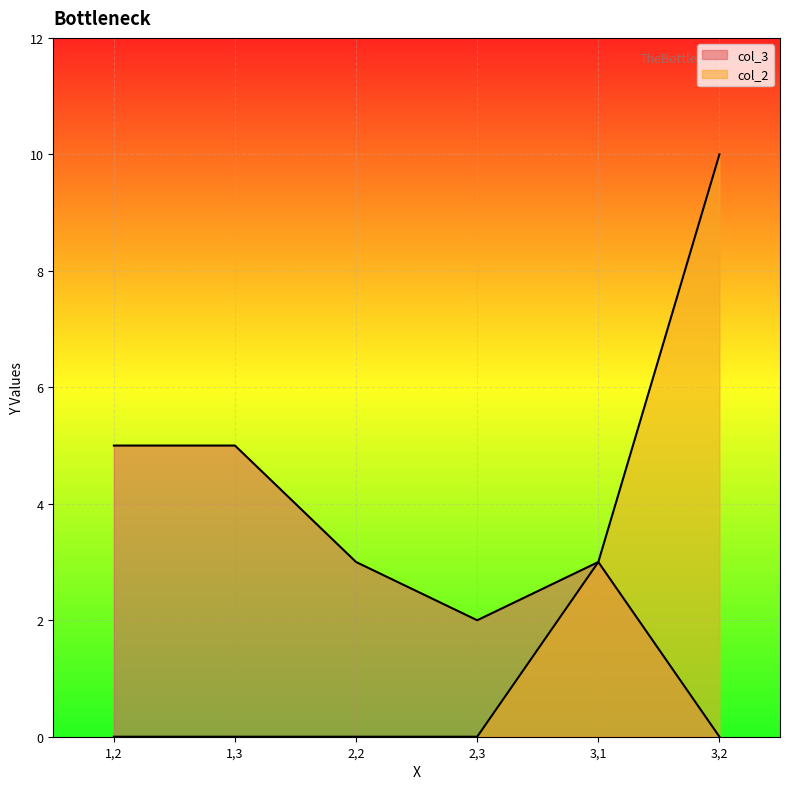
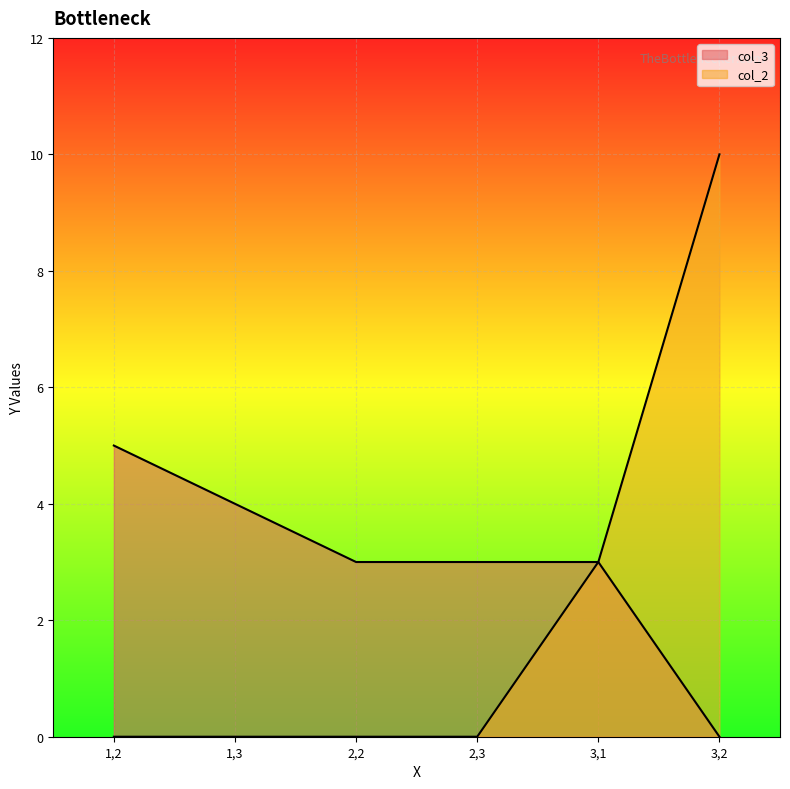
col_3, 1,3: 5 -> 4
col_3, 2,3: 2 -> 3
